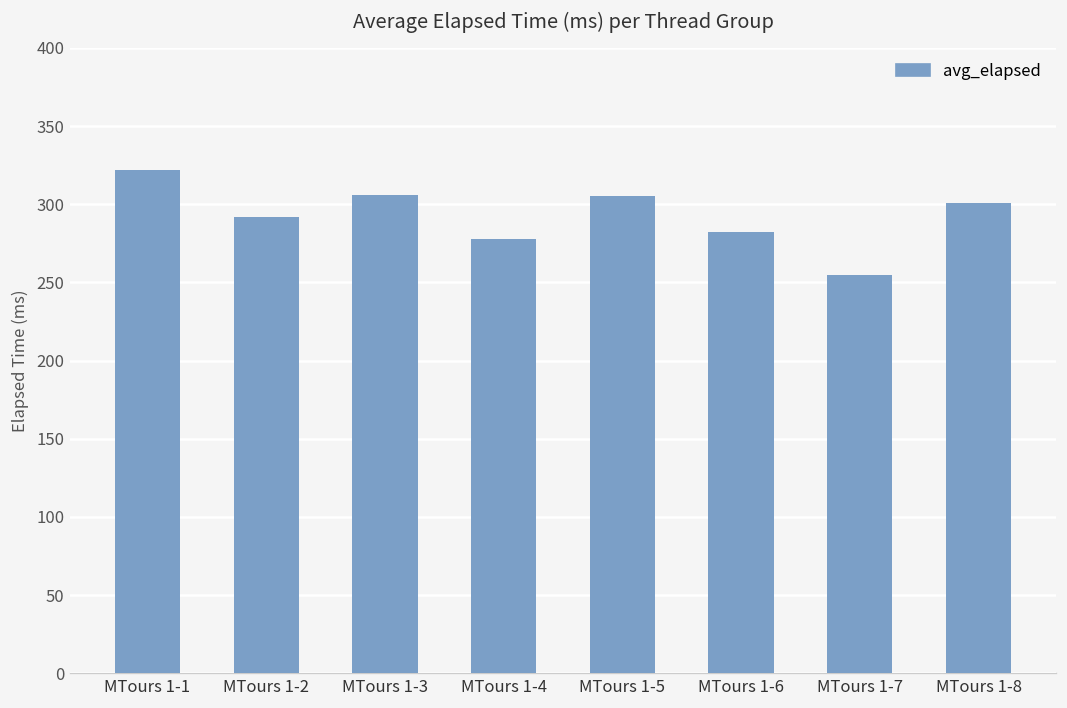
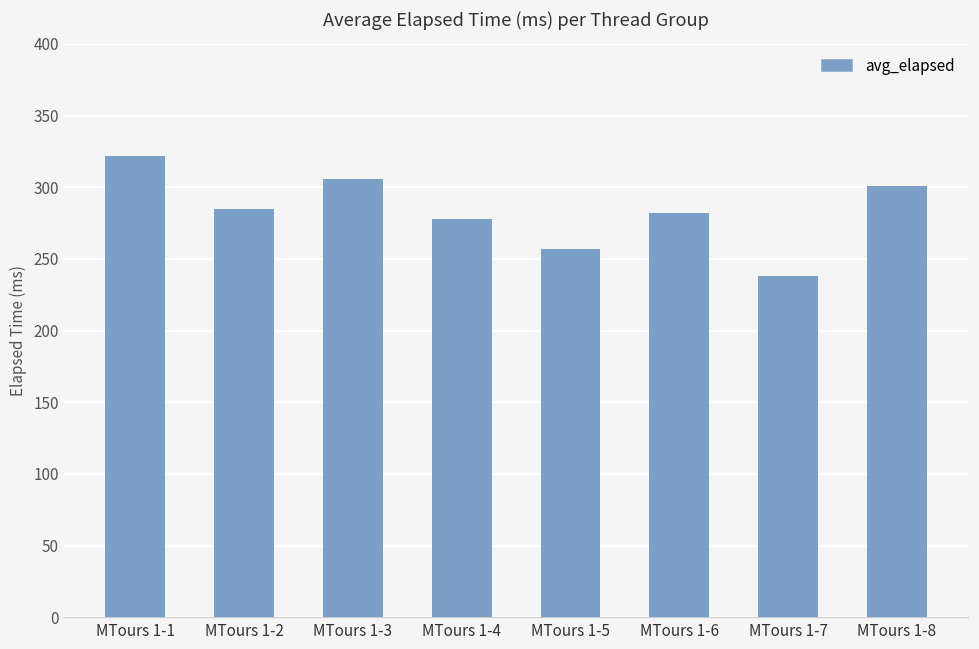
MTours 1-2: 292 -> 285
MTours 1-5: 305 -> 257
MTours 1-7: 255 -> 238
